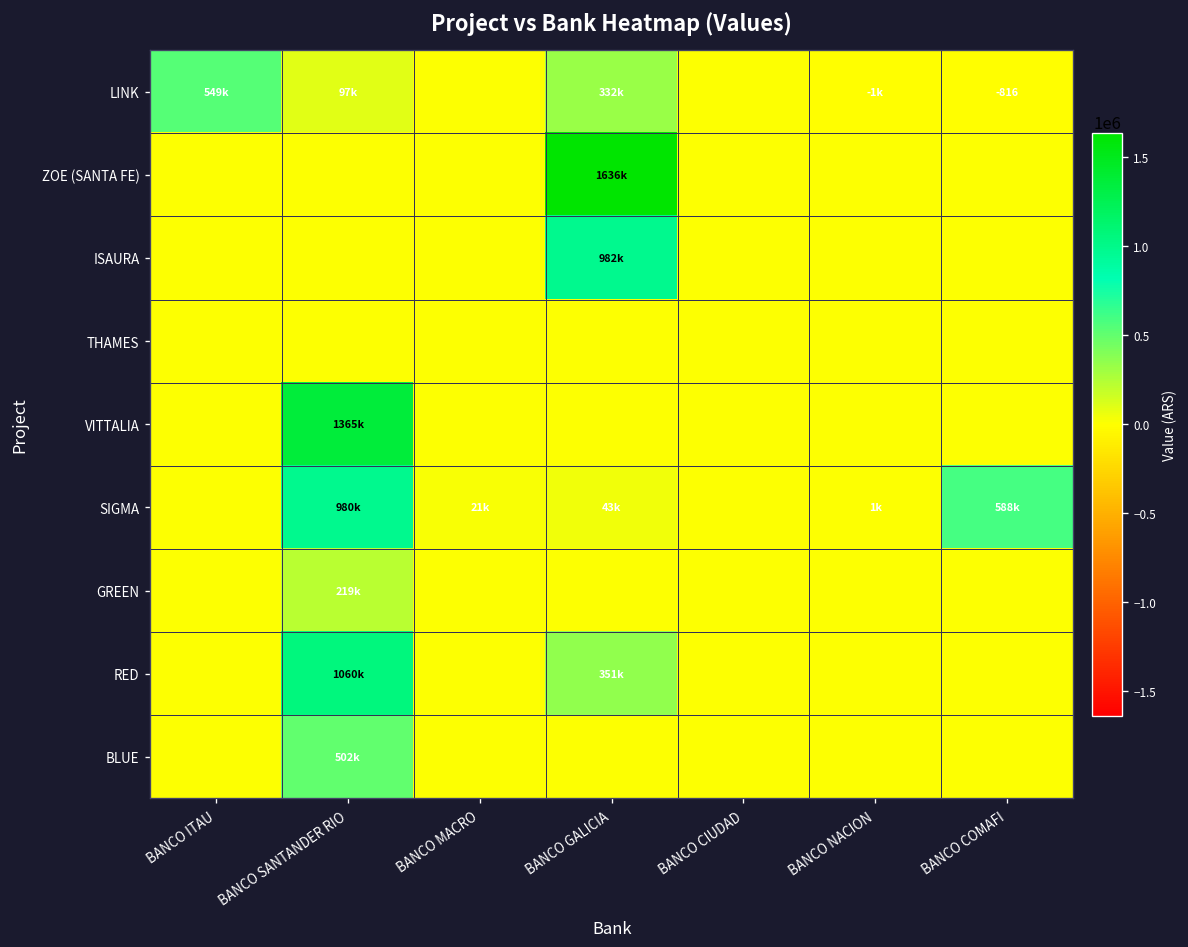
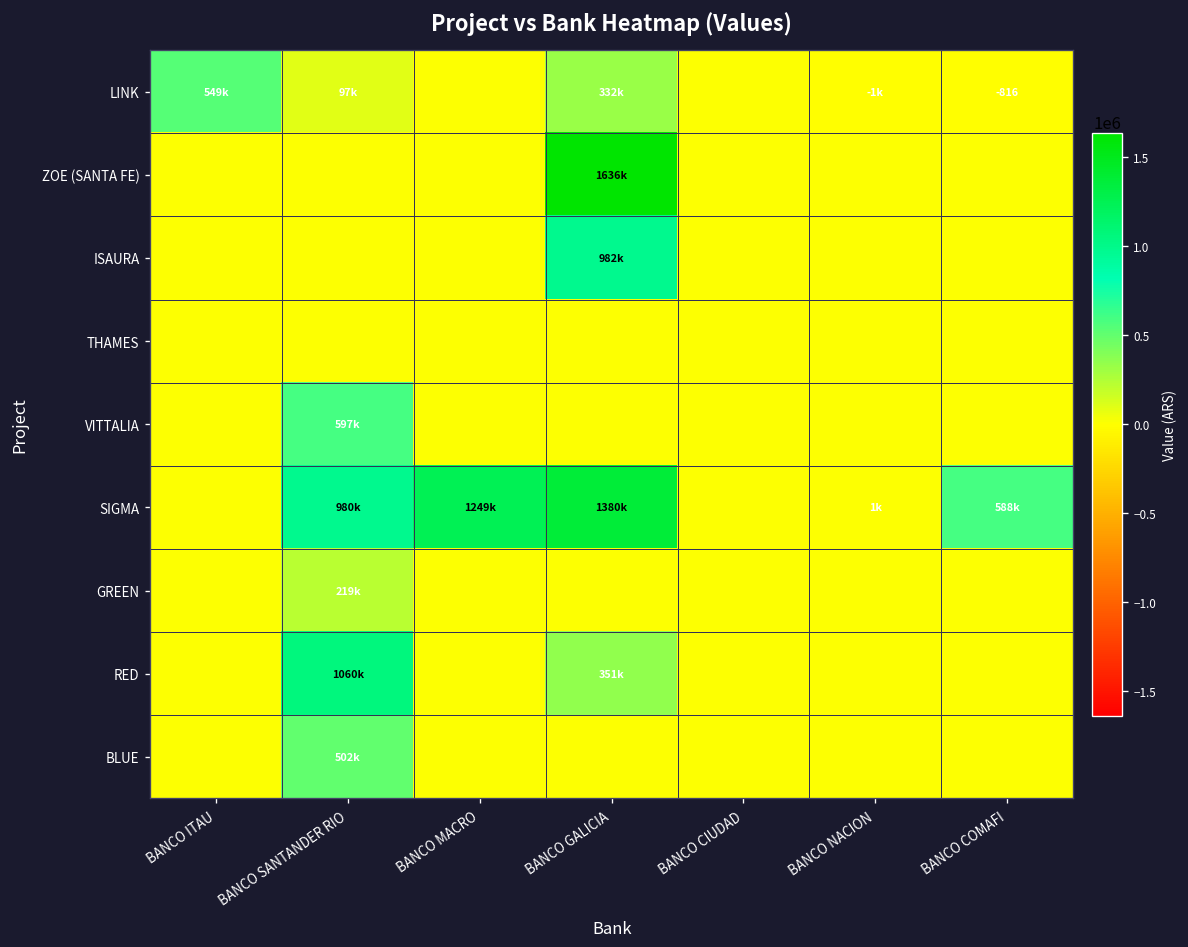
VITTALIA, BANCO SANTANDER RIO: 1365k -> 597k
SIGMA, BANCO MACRO: 21k -> 1249k
SIGMA, BANCO GALICIA: 43k -> 1380k
